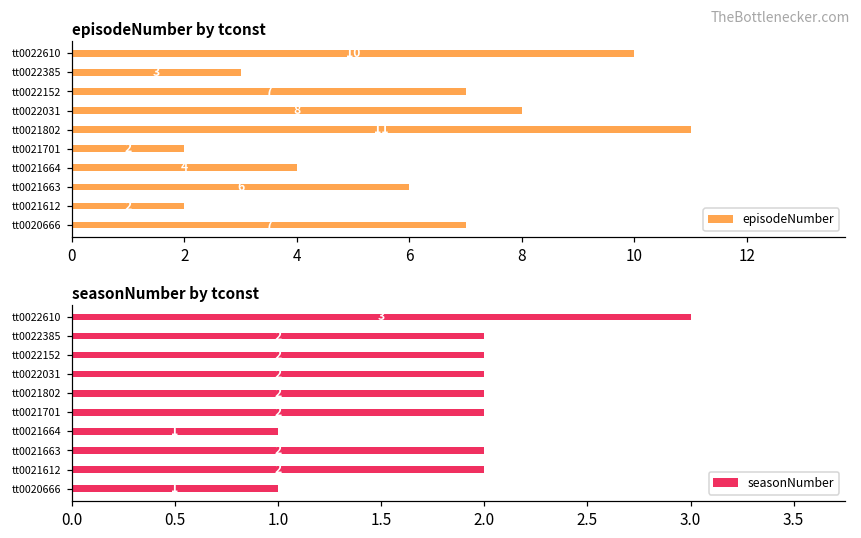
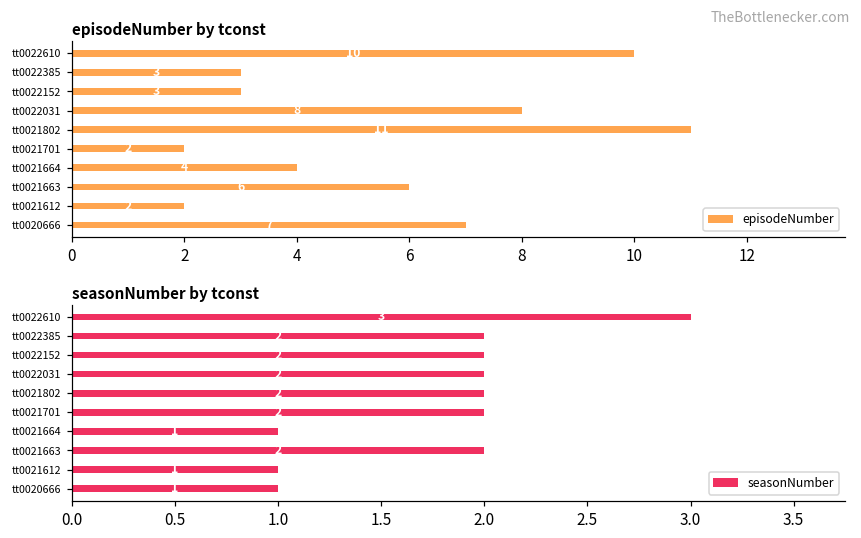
episodeNumber by tconst, tt0022152: 7 -> 3
seasonNumber by tconst, tt0021612: 2 -> 1
